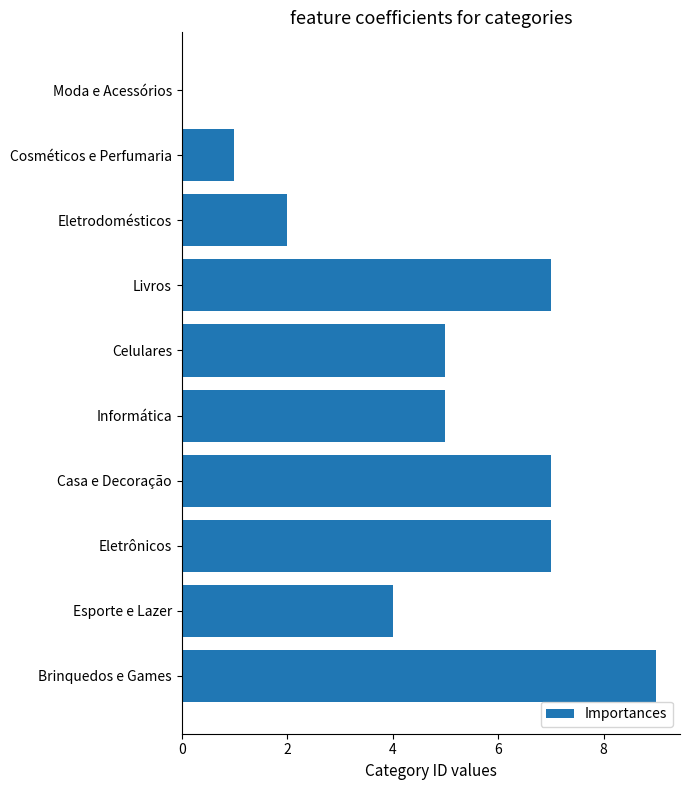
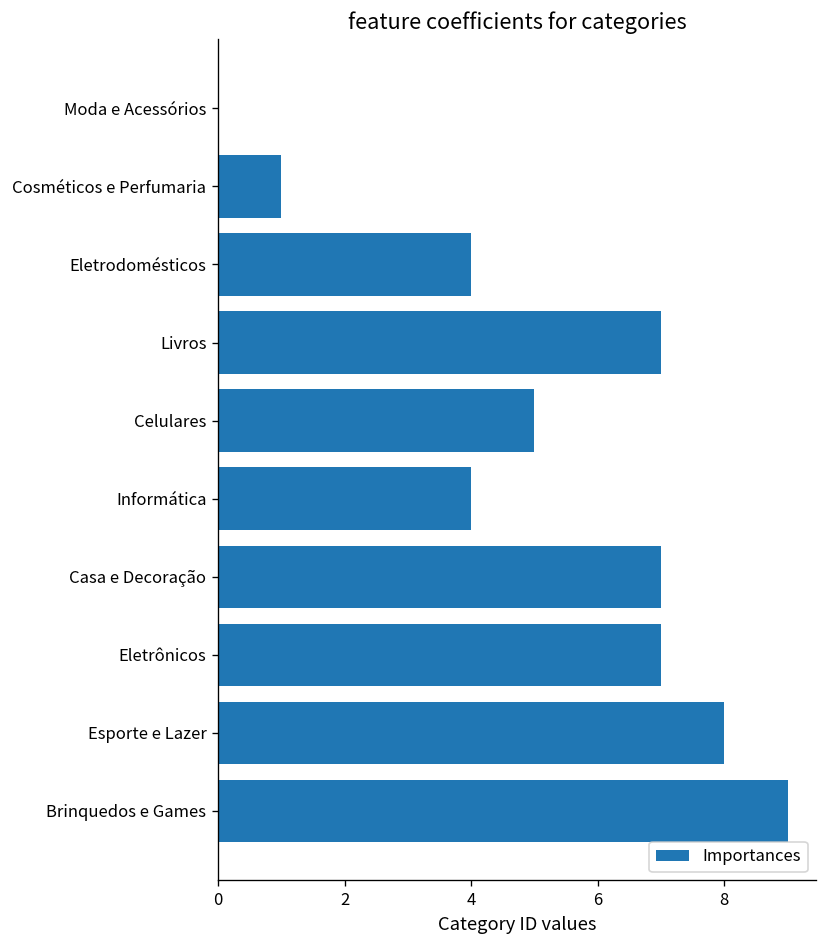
Eletrodomésticos: 2 -> 4
Informática: 5 -> 4
Esporte e Lazer: 4 -> 8
